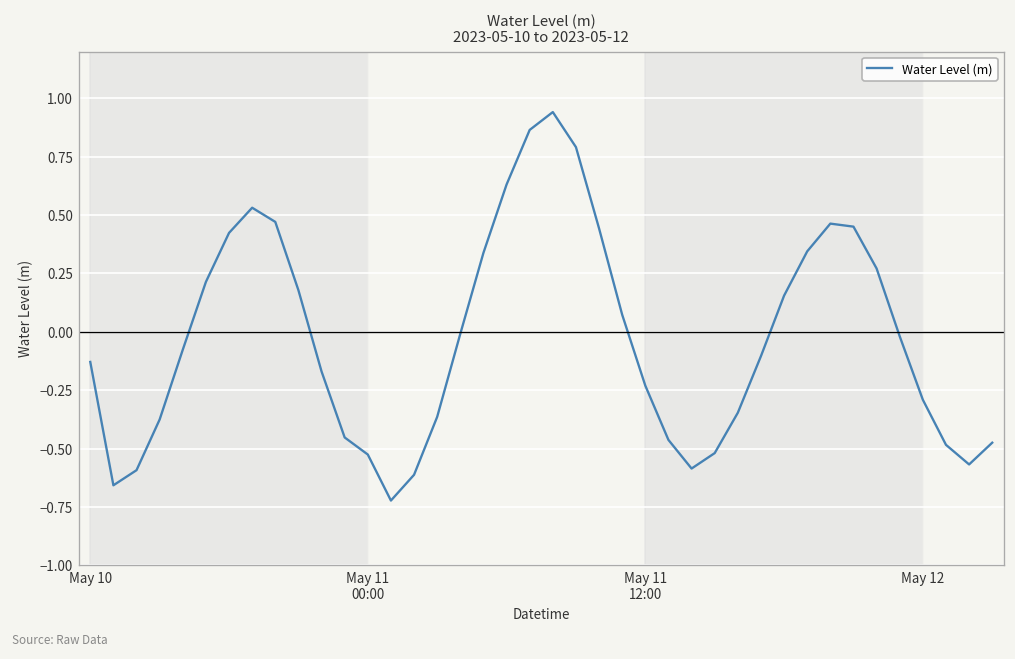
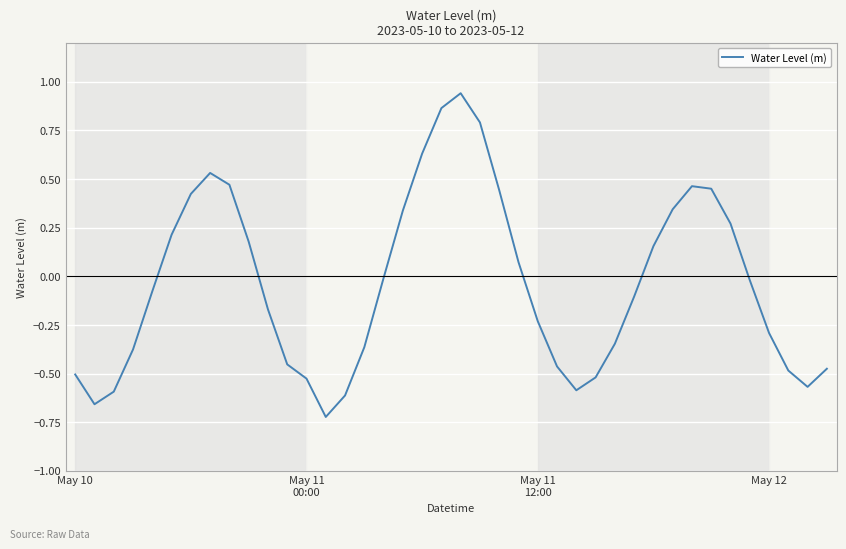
May 10: -0.13 -> -0.50
